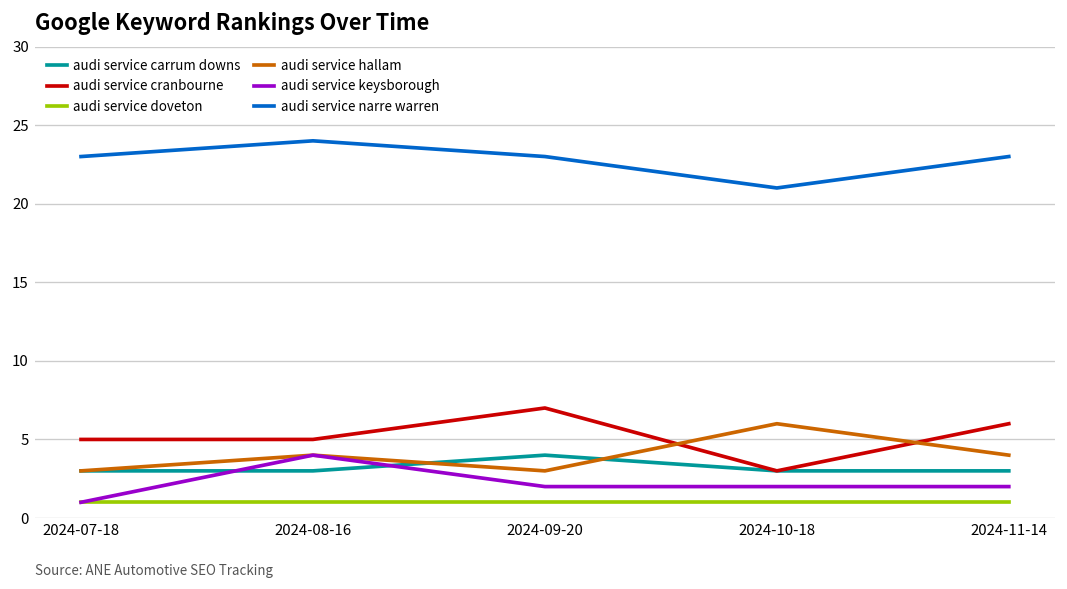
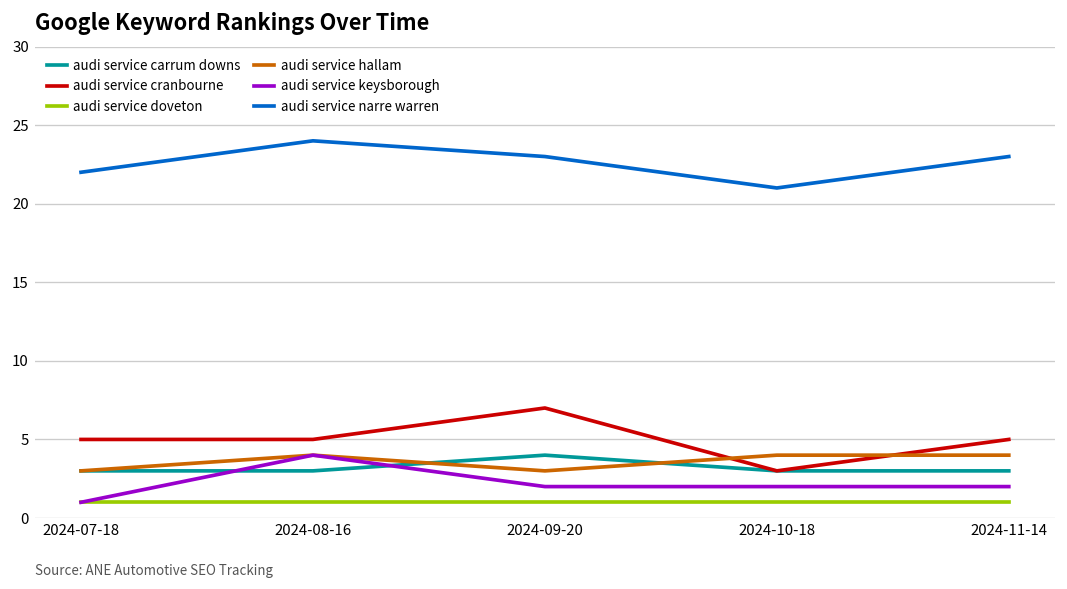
audi service narre warren, 2024-07-18: 23 -> 22
audi service hallam, 2024-10-18: 6 -> 4
audi service cranbourne, 2024-11-14: 6 -> 5
